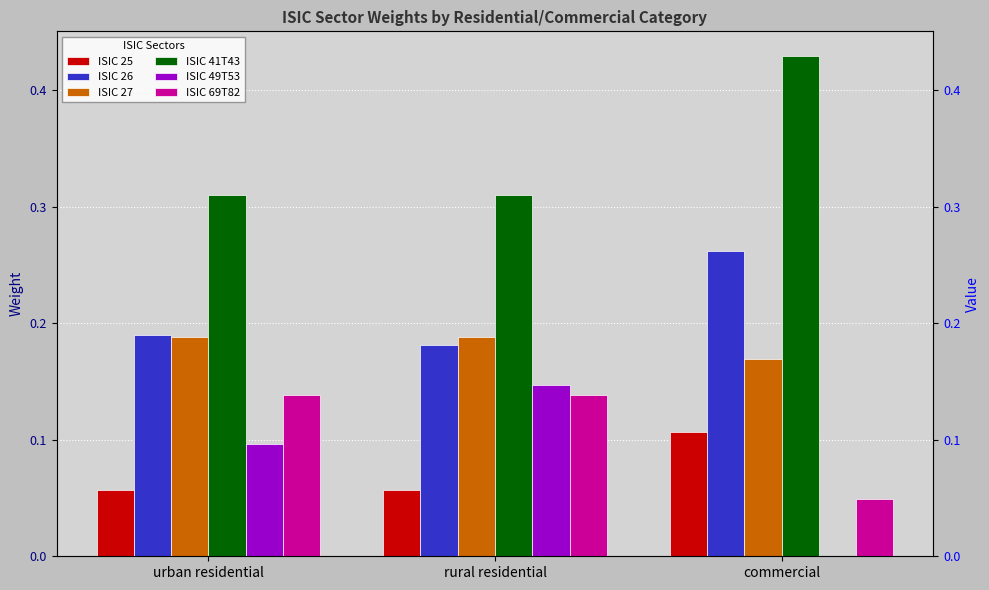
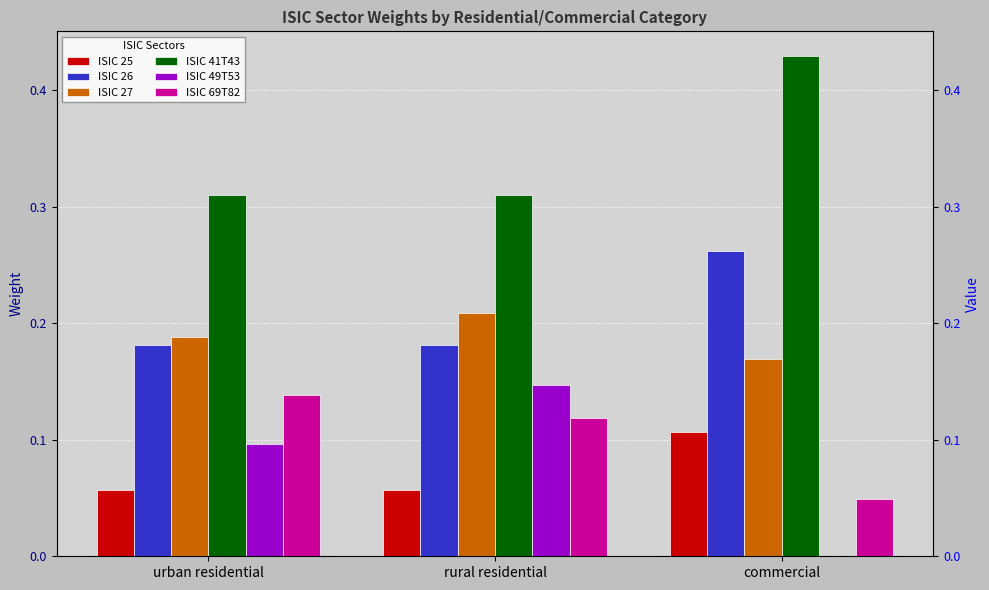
ISIC 26, urban residential: 0.190 -> 0.182
ISIC 27, rural residential: 0.188 -> 0.209
ISIC 69T82, rural residential: 0.138 -> 0.119
